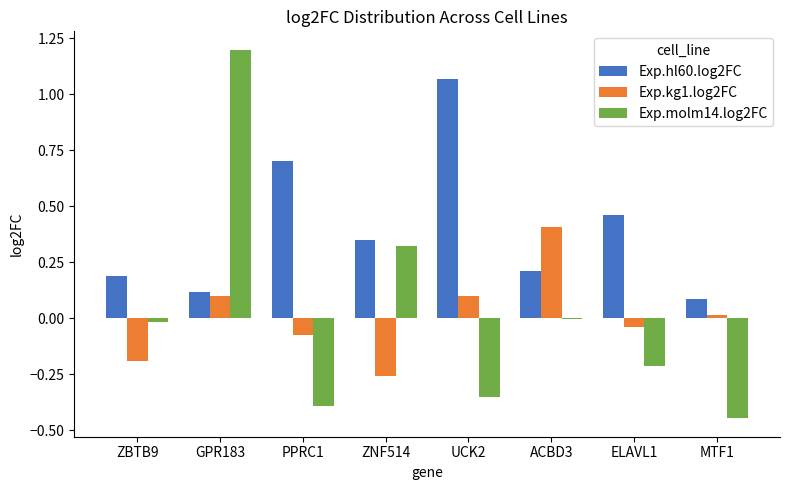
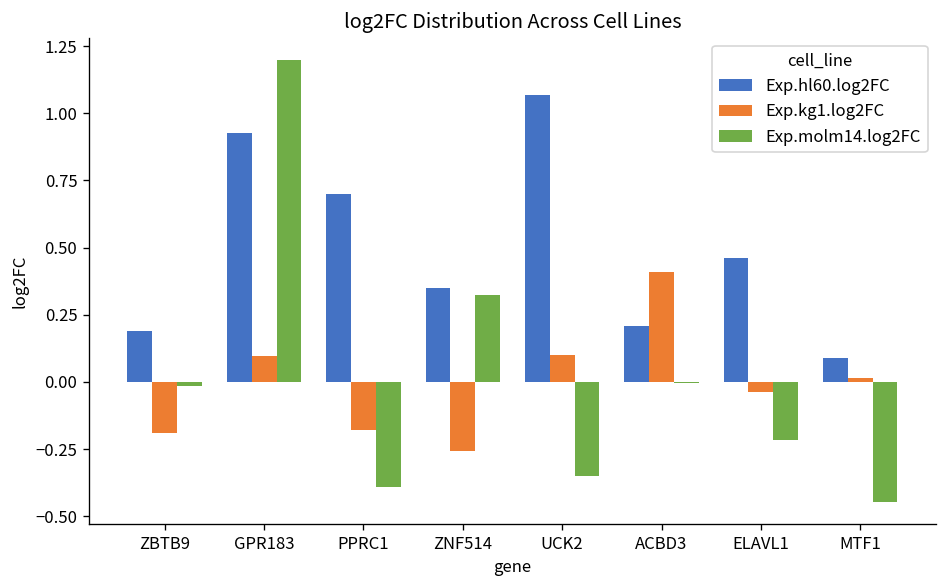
Exp.hl60.log2FC, GPR183: 0.12 -> 0.93
Exp.kg1.log2FC, PPRC1: -0.08 -> -0.18
